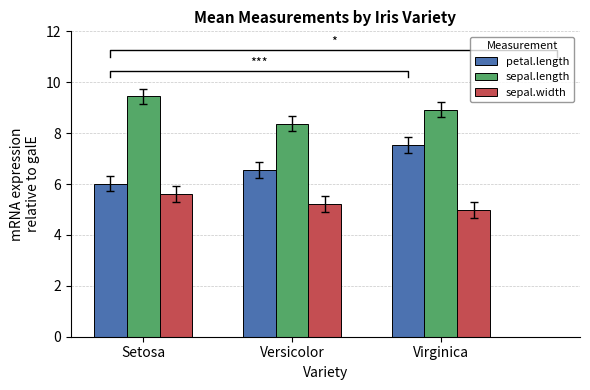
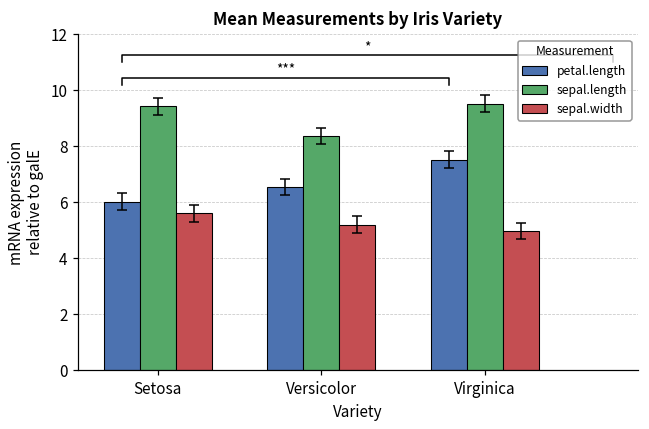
sepal.length, Virginica: 8.9 -> 9.5
